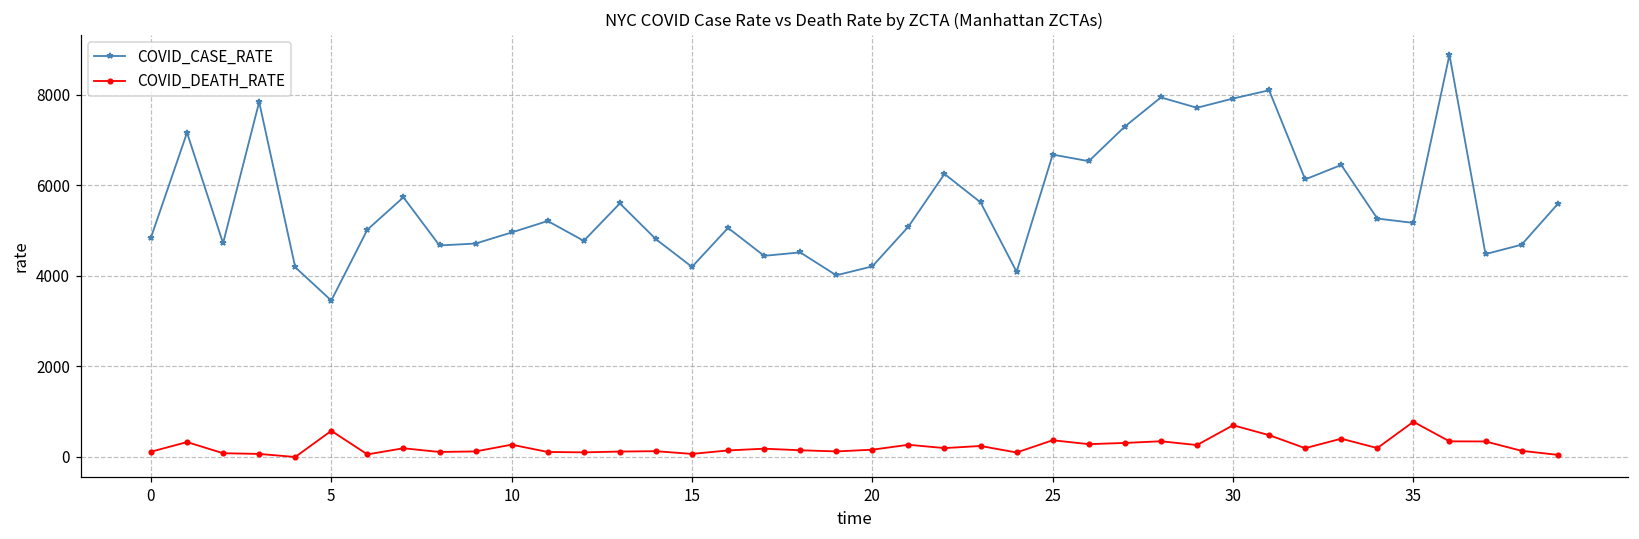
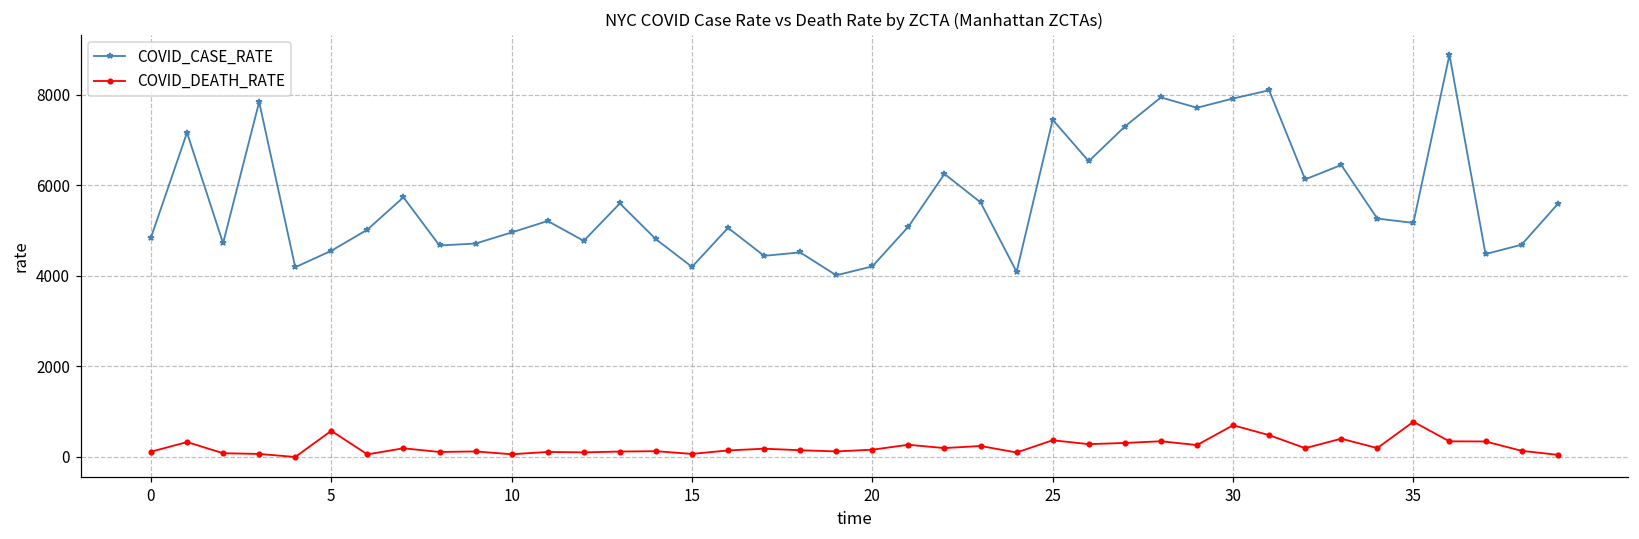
COVID_CASE_RATE, 5: 3500 -> 4600
COVID_DEATH_RATE, 10: 300 -> 100
COVID_CASE_RATE, 25: 6700 -> 7400
